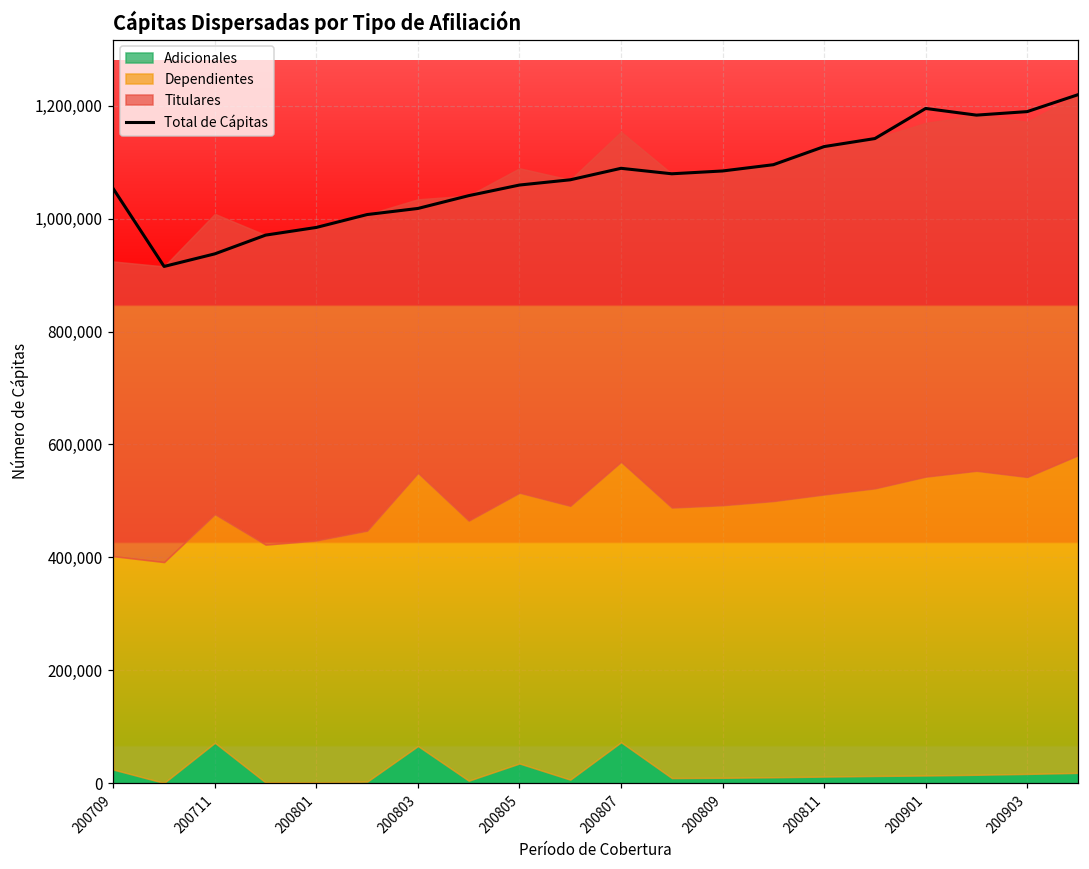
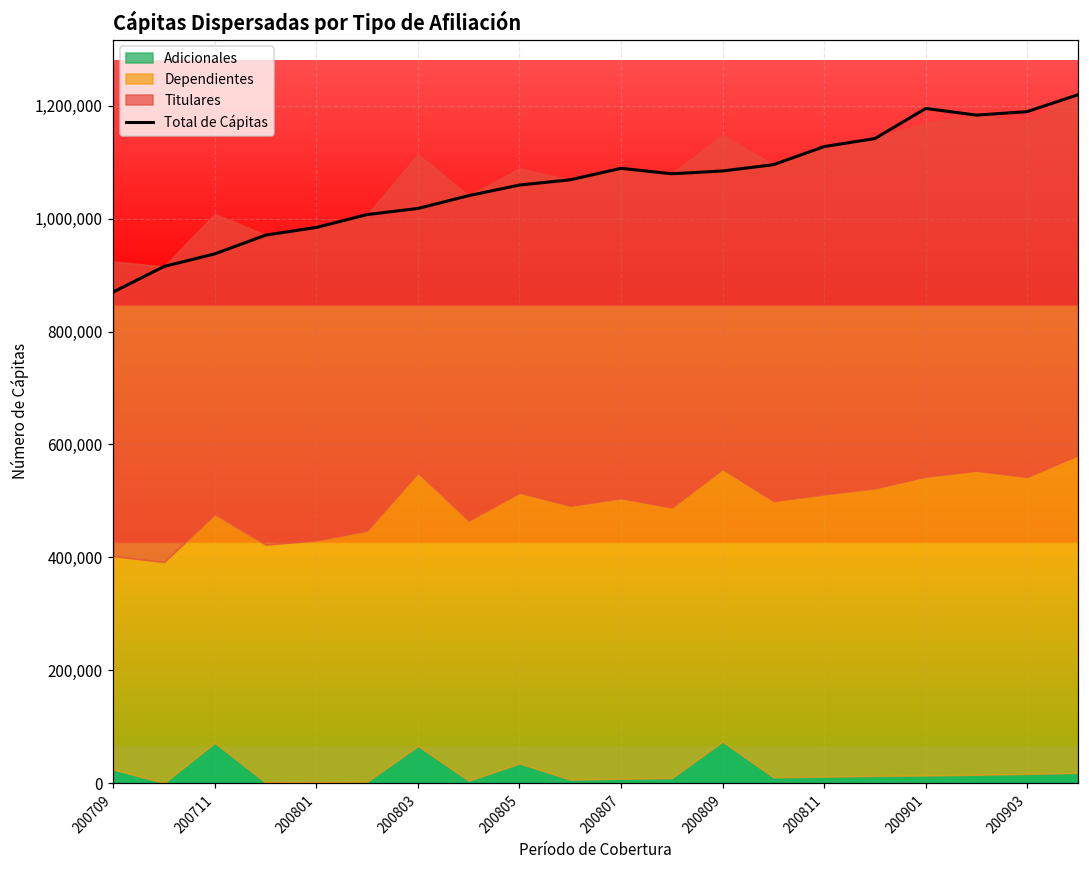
Total de Cápitas, 200709: 1,050,000 -> 870,000
Titulares, 200803: 480,000 -> 560,000
Adicionales, 200807: 70,000 -> 10,000
Adicionales, 200809: 10,000 -> 70,000
